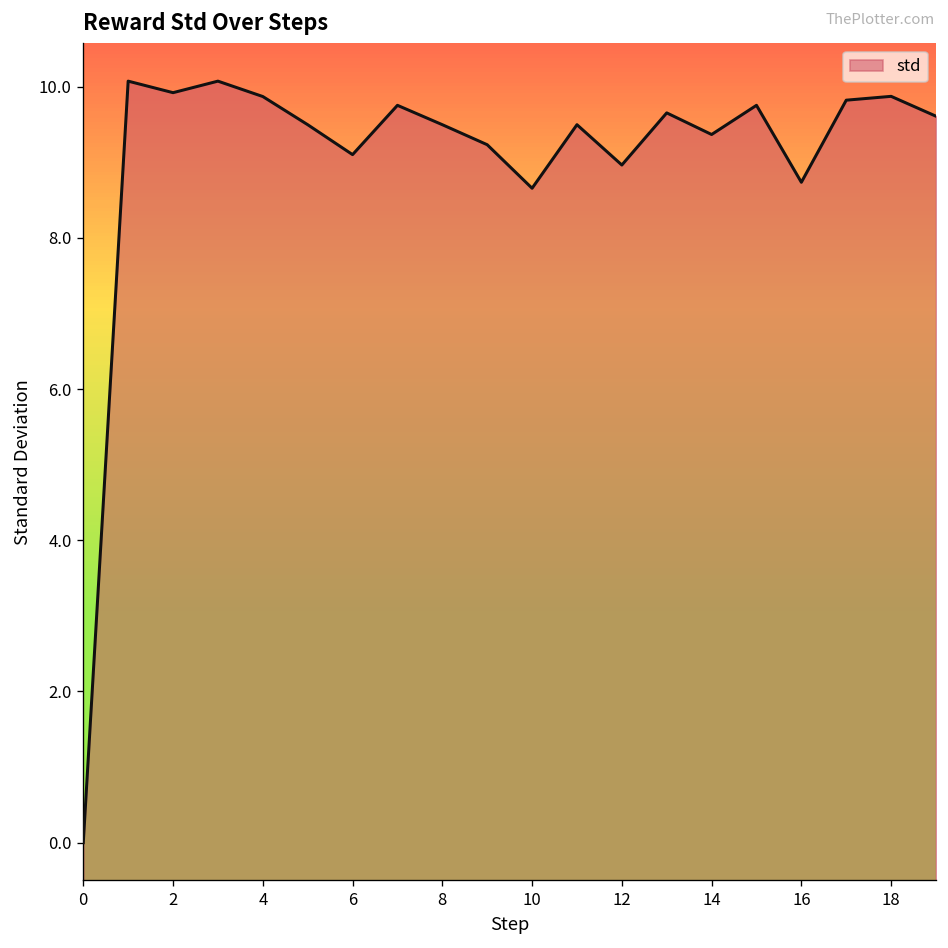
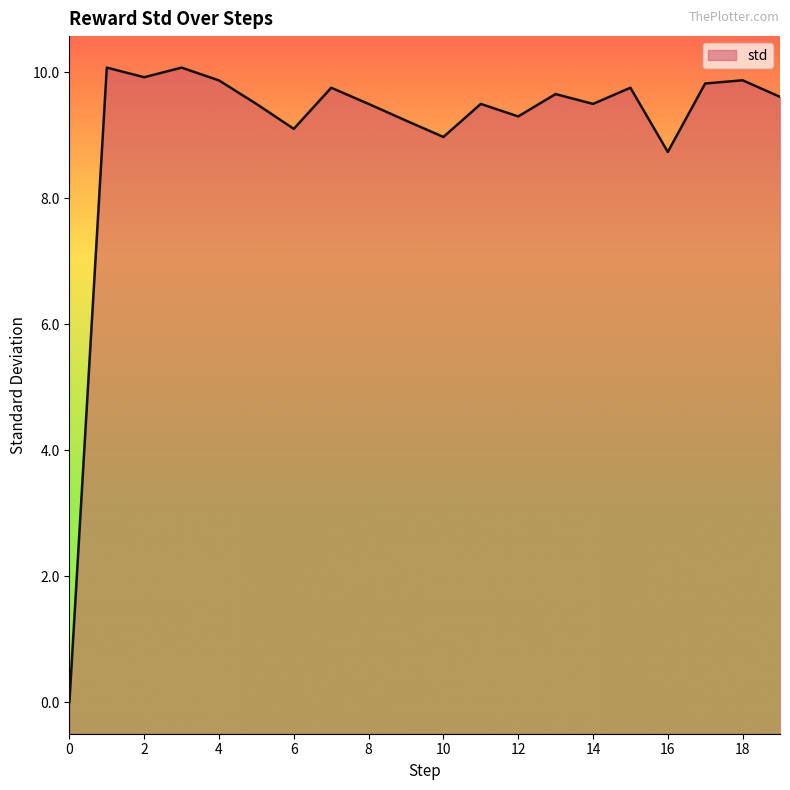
10: 8.7 -> 9.0
12: 9.0 -> 9.3
14: 9.4 -> 9.5
